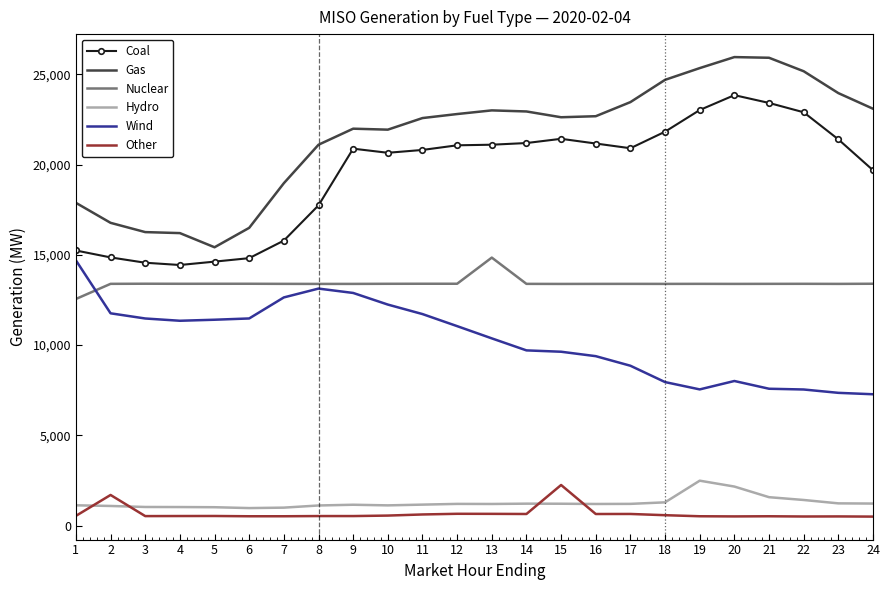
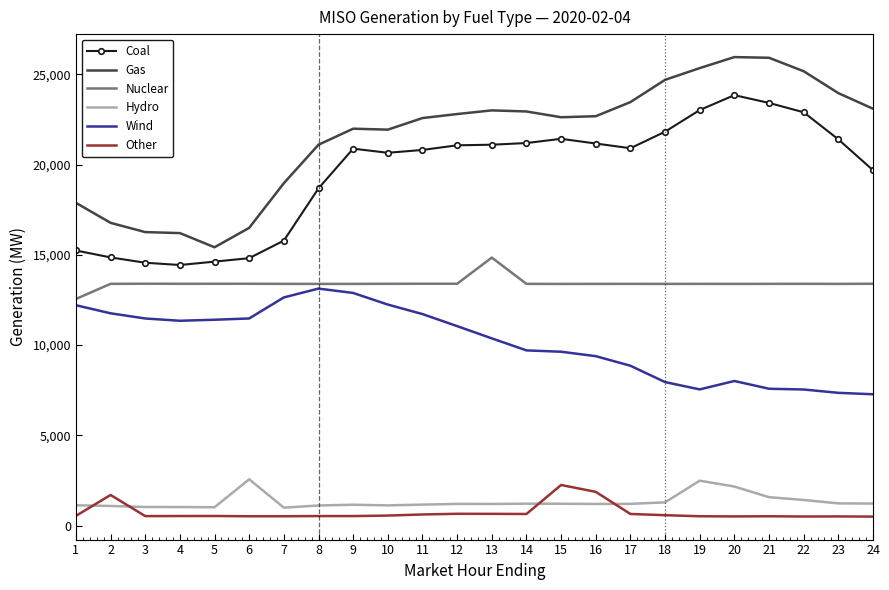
Wind, 1: 14,700 -> 12,200
Hydro, 6: 1,000 -> 2,600
Coal, 8: 17,700 -> 18,700
Other, 16: 600 -> 1,900
